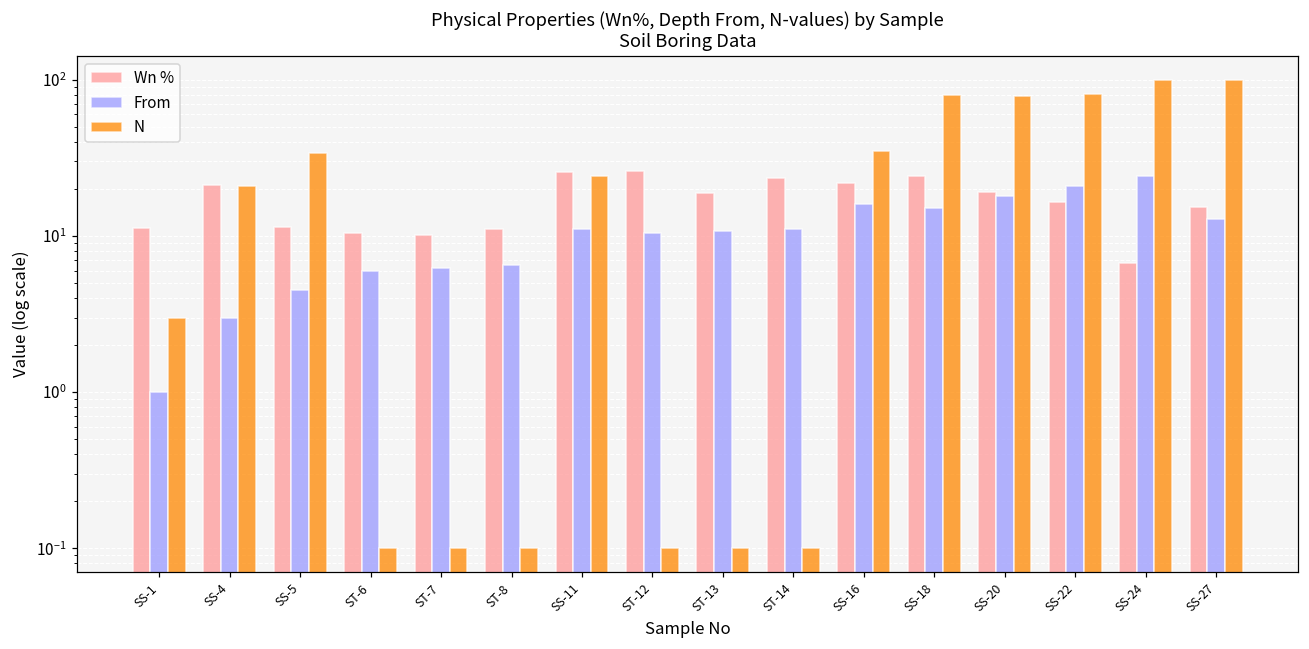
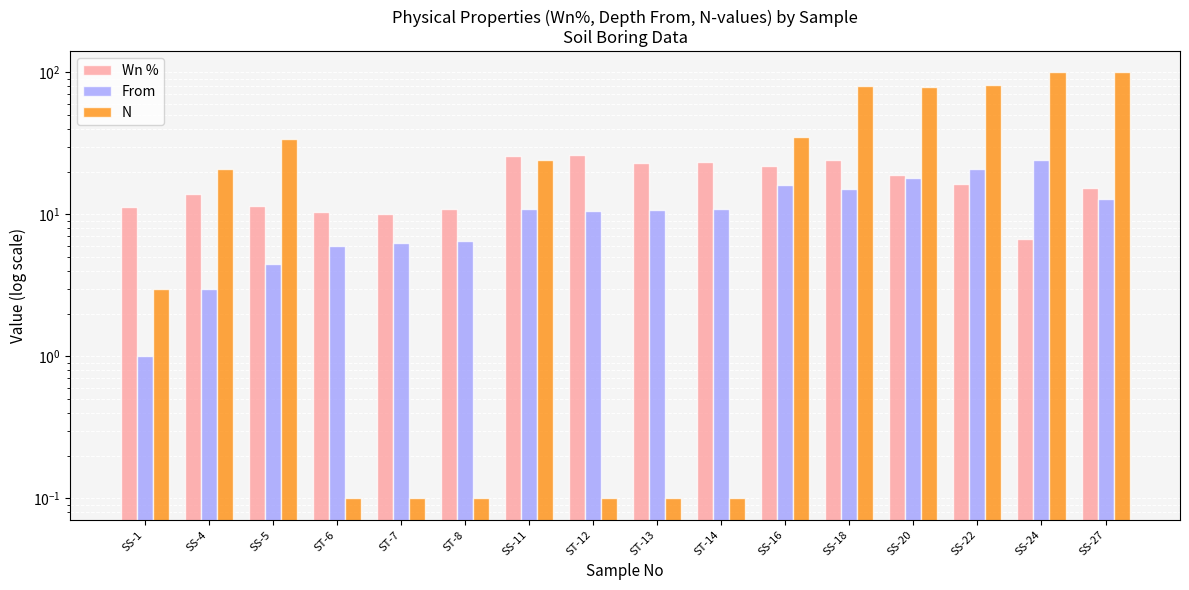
Wn %, SS-4: 21 -> 14
Wn %, ST-13: 19 -> 23
